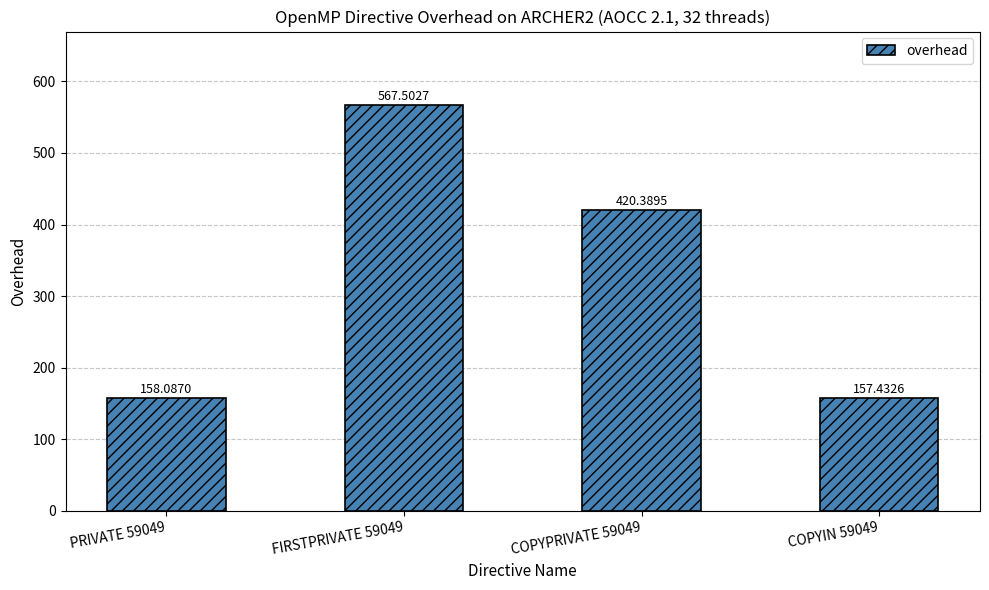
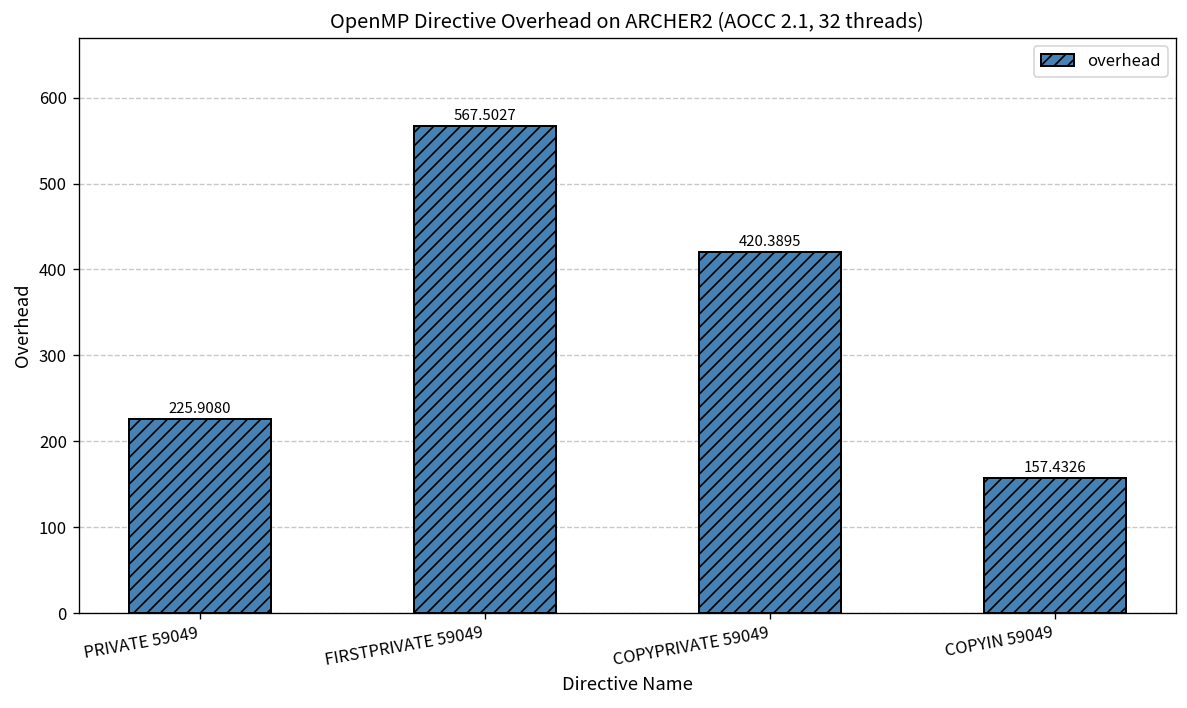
PRIVATE 59049: 158.0870 -> 225.9080
